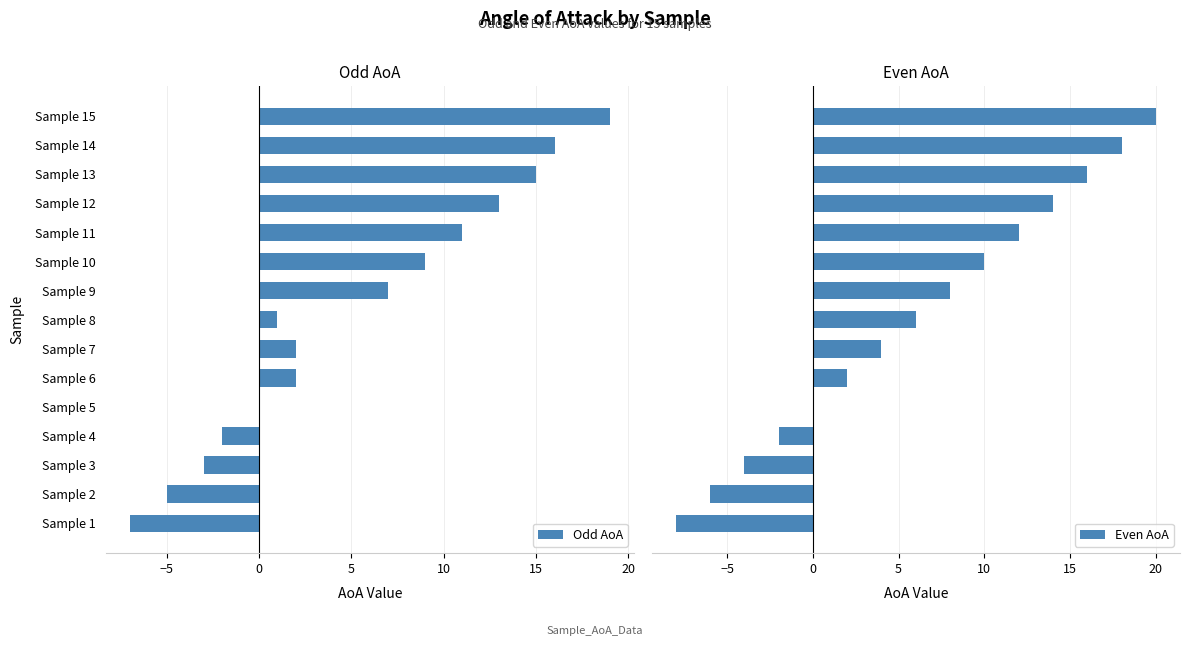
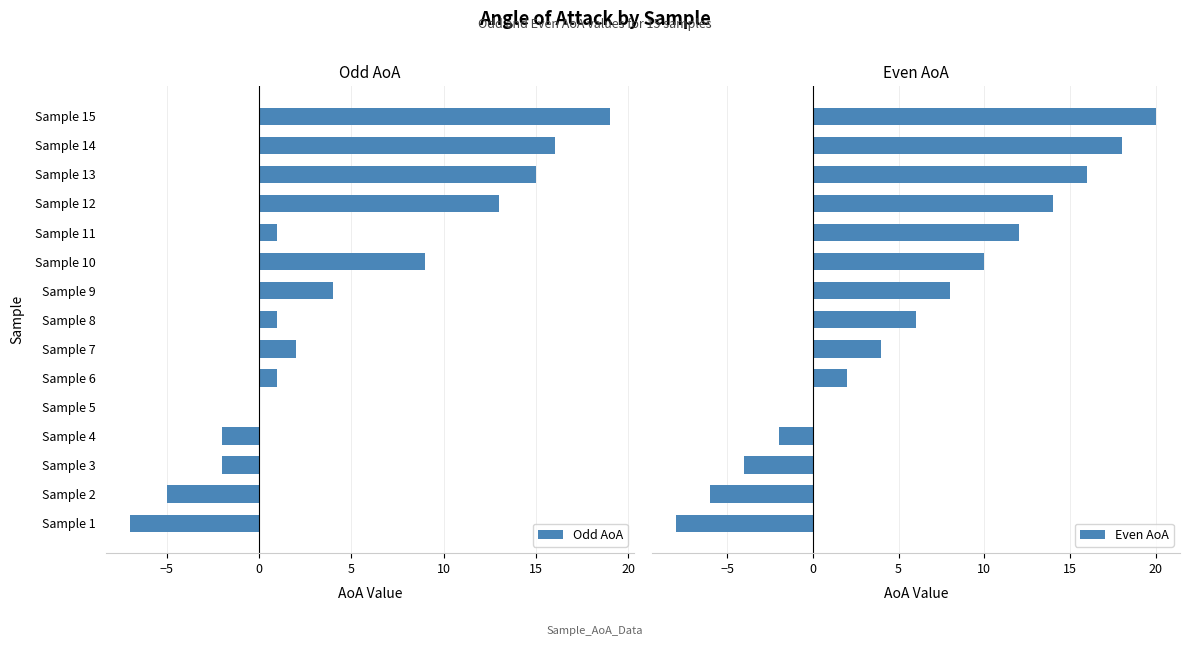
Odd AoA, Sample 11: 11 -> 1
Odd AoA, Sample 9: 7 -> 4
Odd AoA, Sample 6: 2 -> 1
Odd AoA, Sample 3: -3 -> -2
